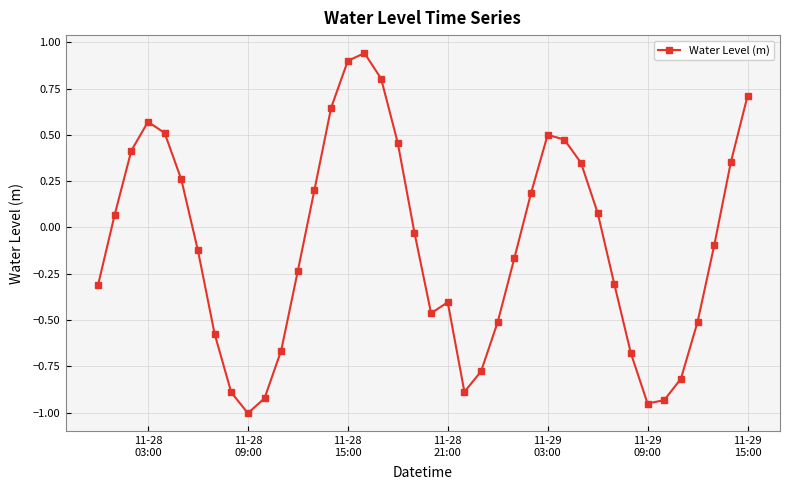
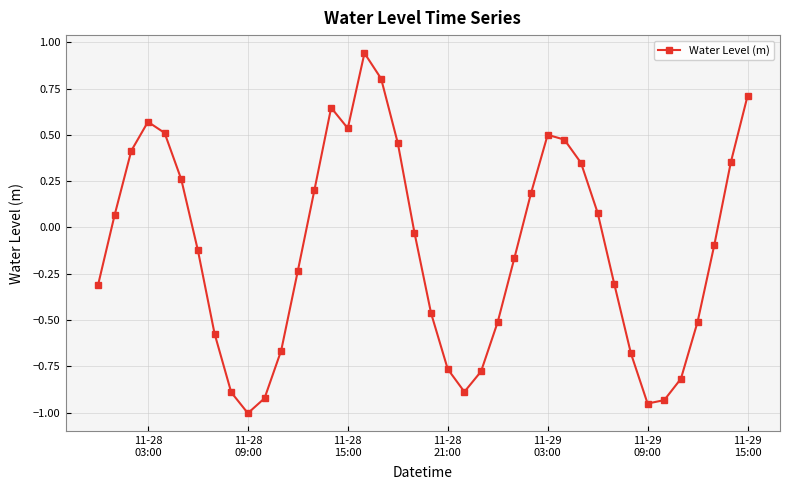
11-28 15:00: 0.90 -> 0.54
11-28 21:00: -0.40 -> -0.76
